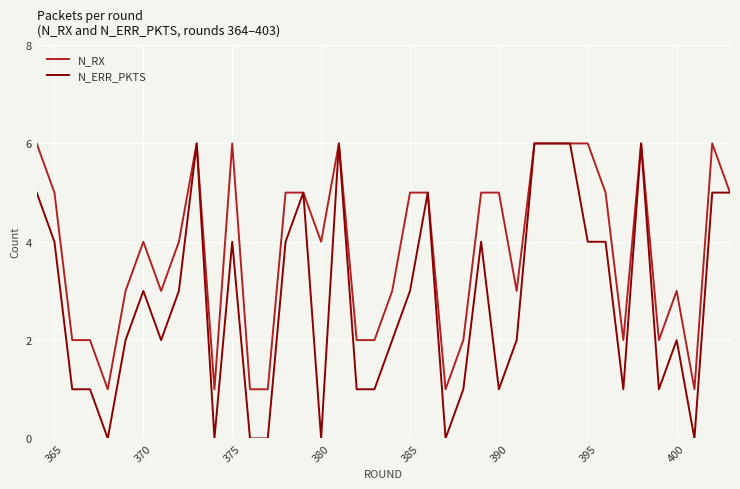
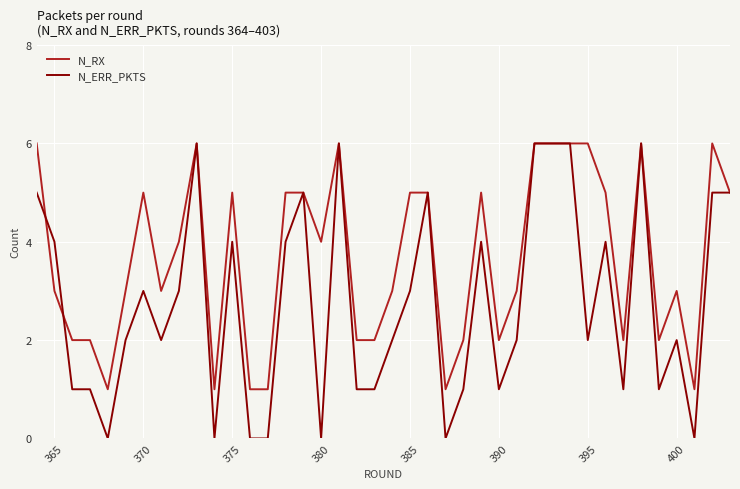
N_RX, 365: 5 -> 3
N_RX, 370: 4 -> 5
N_RX, 375: 6 -> 5
N_RX, 390: 5 -> 2
N_ERR_PKTS, 395: 4 -> 2
